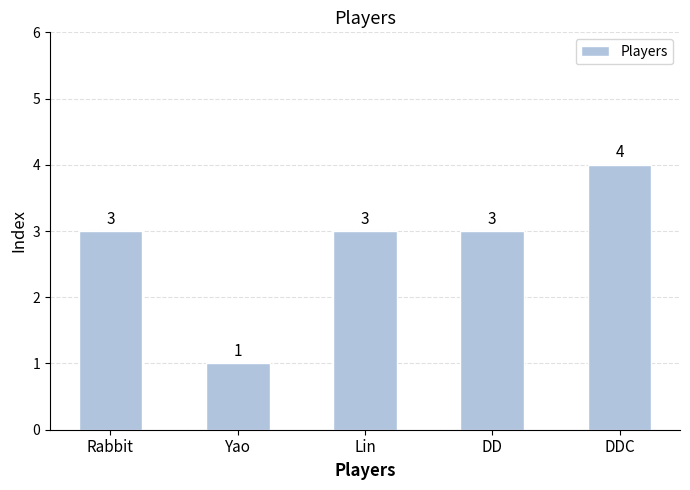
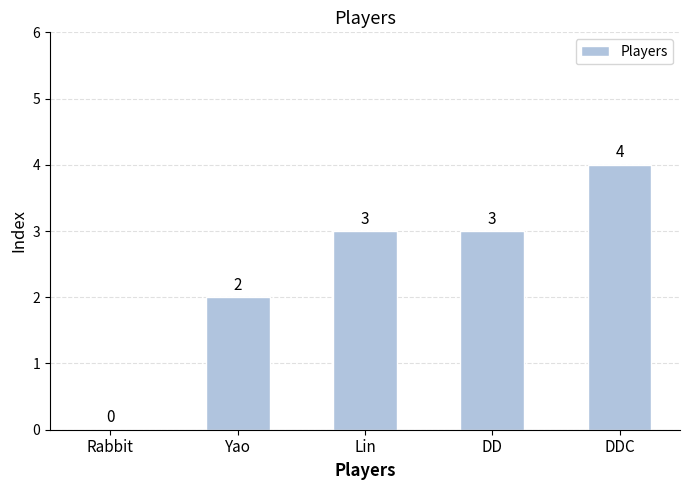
Rabbit: 3 -> 0
Yao: 1 -> 2
